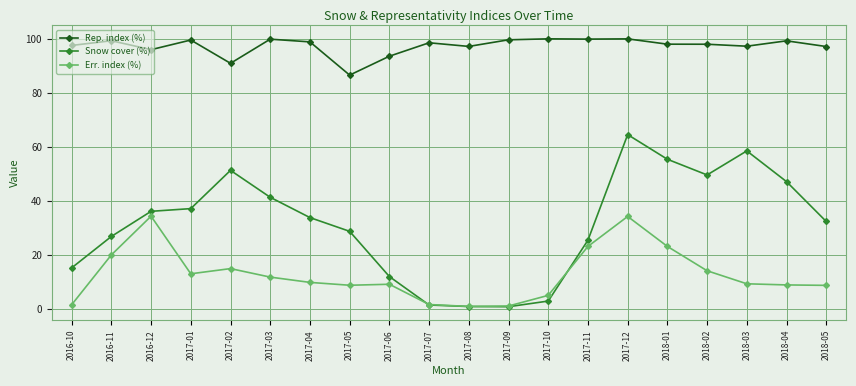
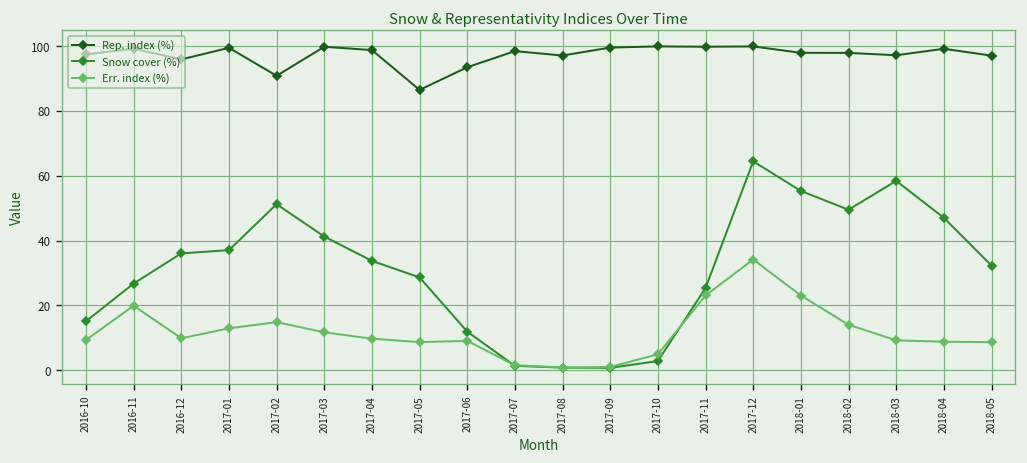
Err. index (%), 2016-10: 1 -> 9
Err. index (%), 2016-12: 34 -> 10
